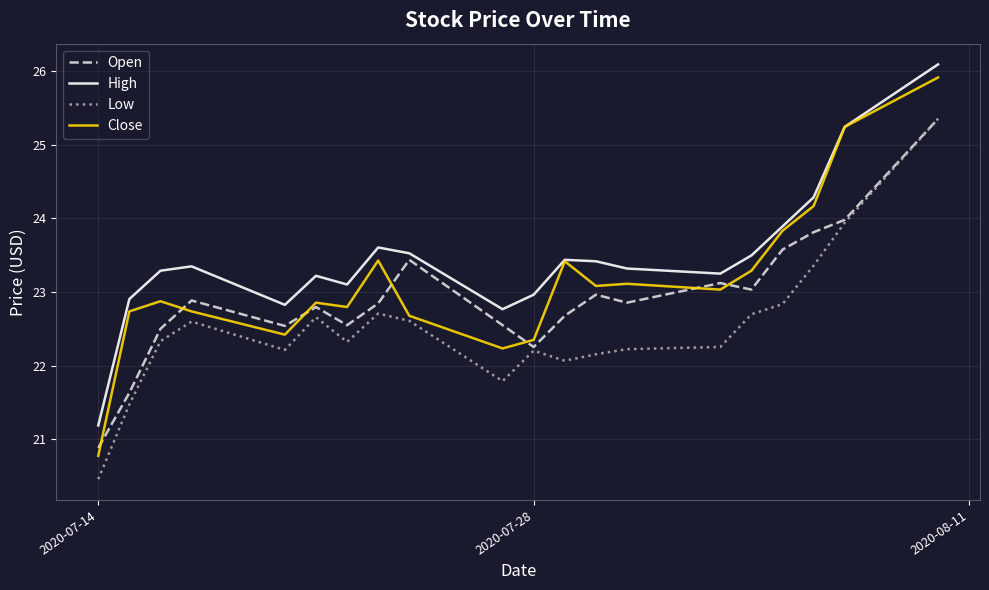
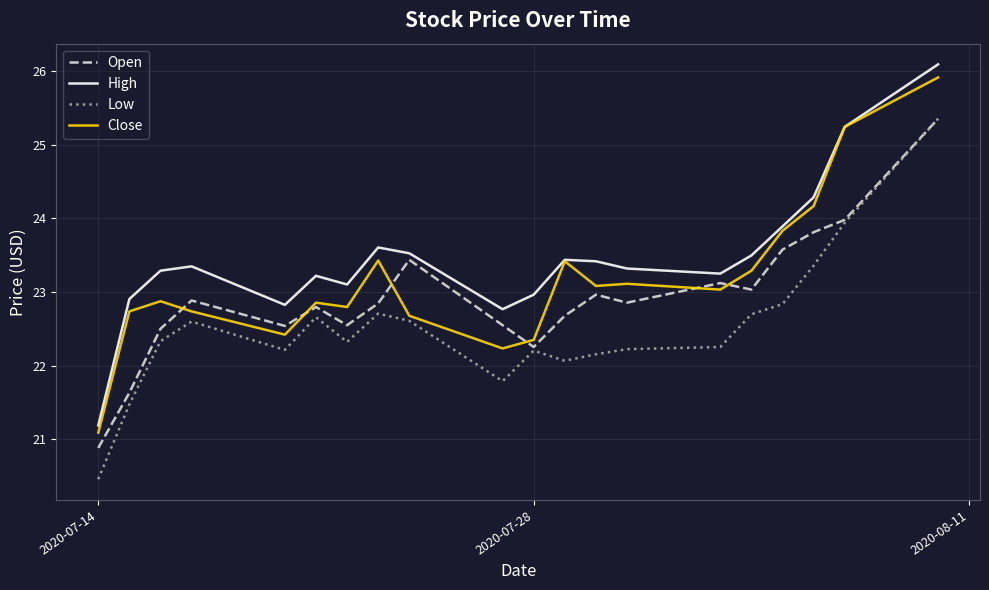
Close, 2020-07-14: 20.8 -> 21.1
